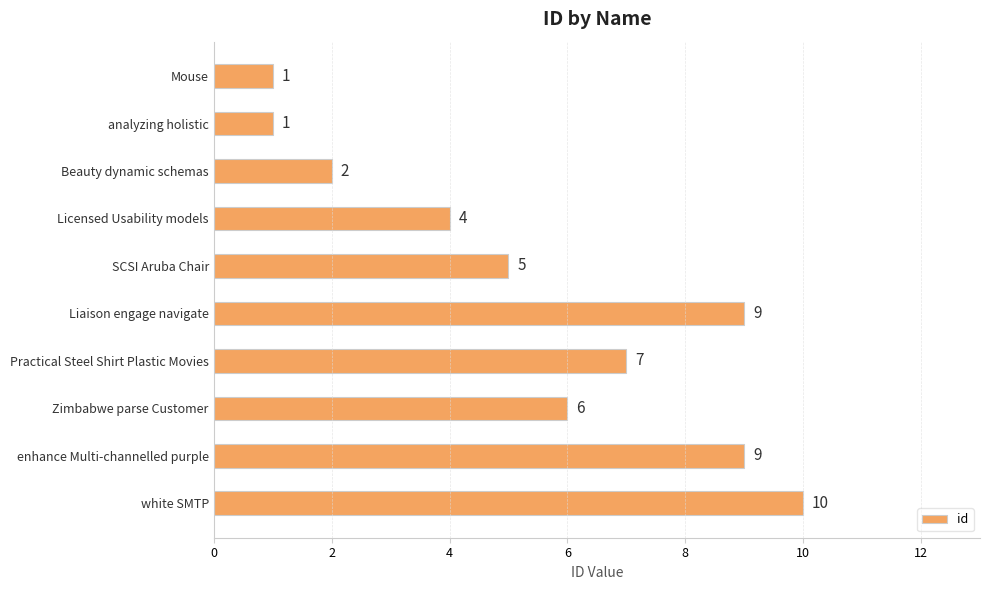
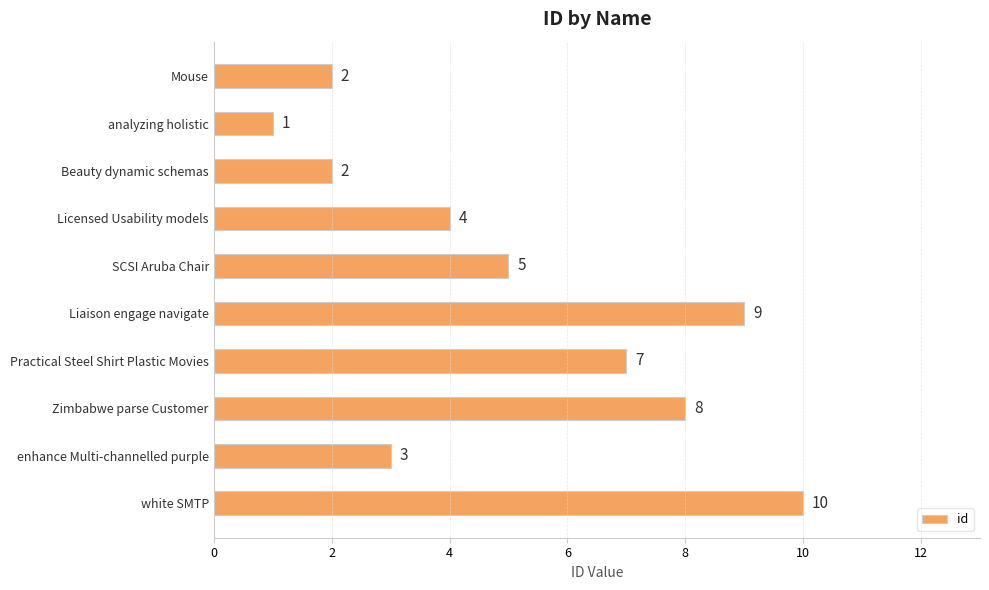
Mouse: 1 -> 2
Zimbabwe parse Customer: 6 -> 8
enhance Multi-channelled purple: 9 -> 3
